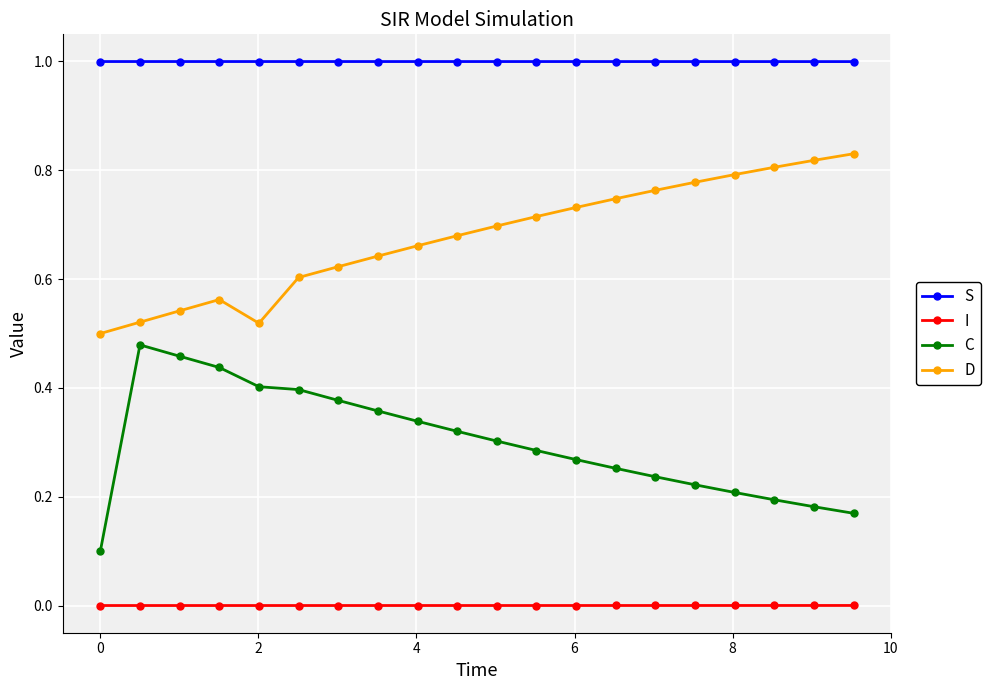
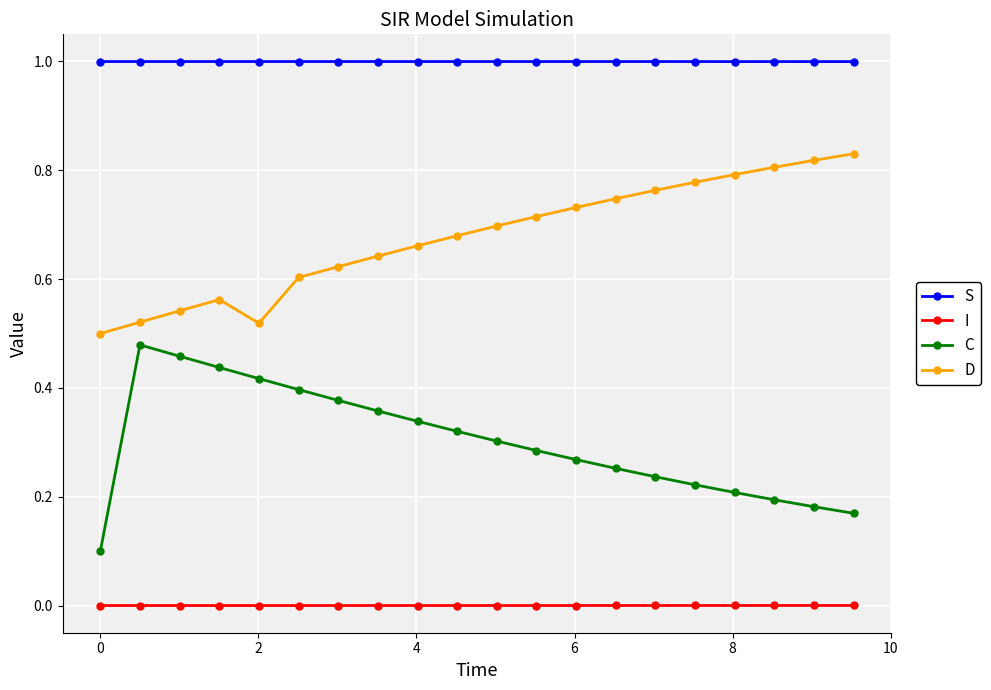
C, 2: 0.40 -> 0.42
